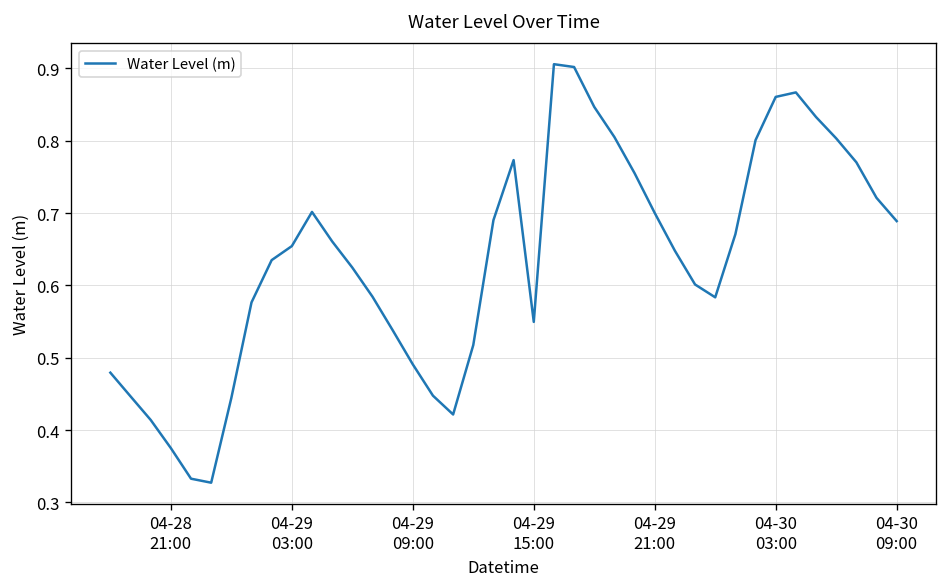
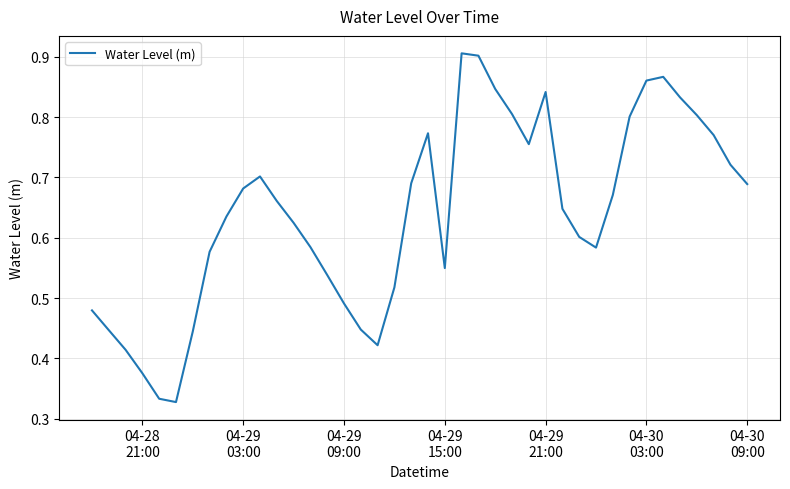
04-29 03:00: 0.65 -> 0.68
04-29 21:00: 0.70 -> 0.84
